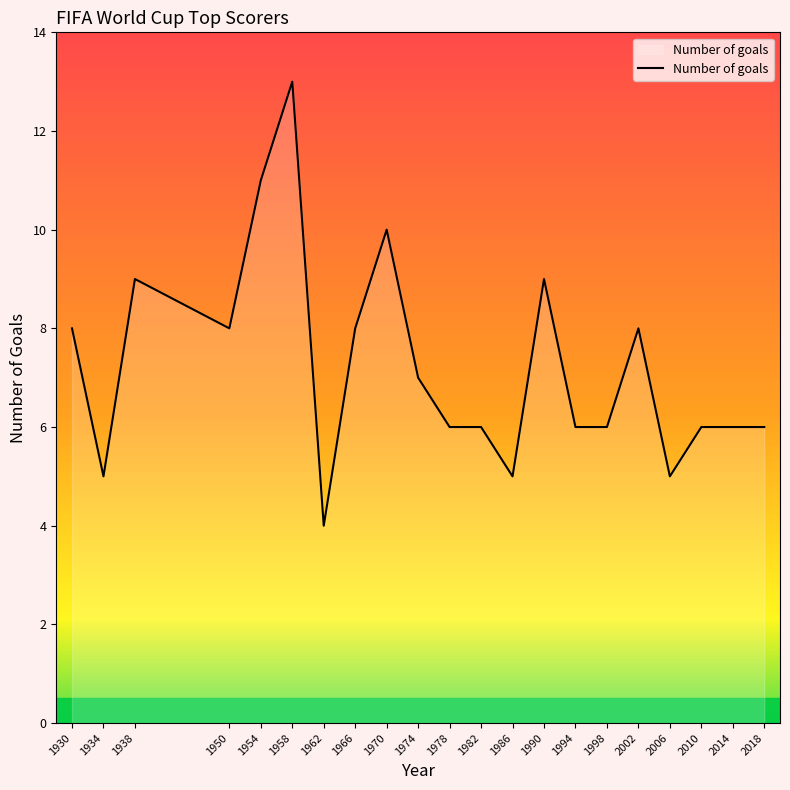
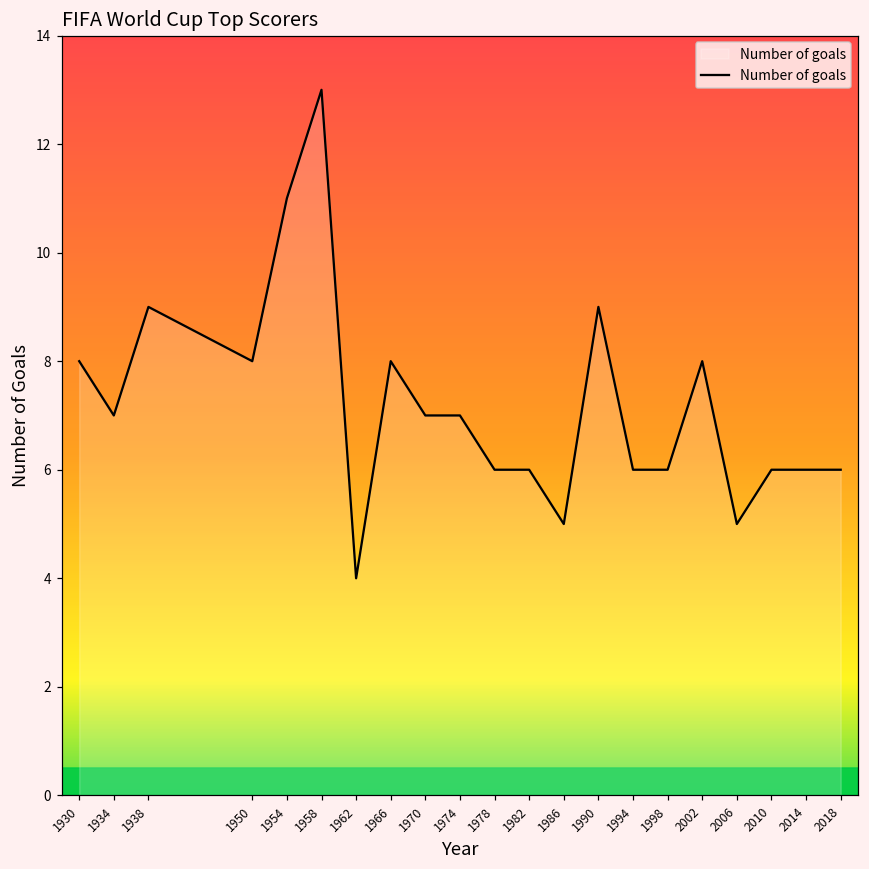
1934: 5 -> 7
1970: 10 -> 7
